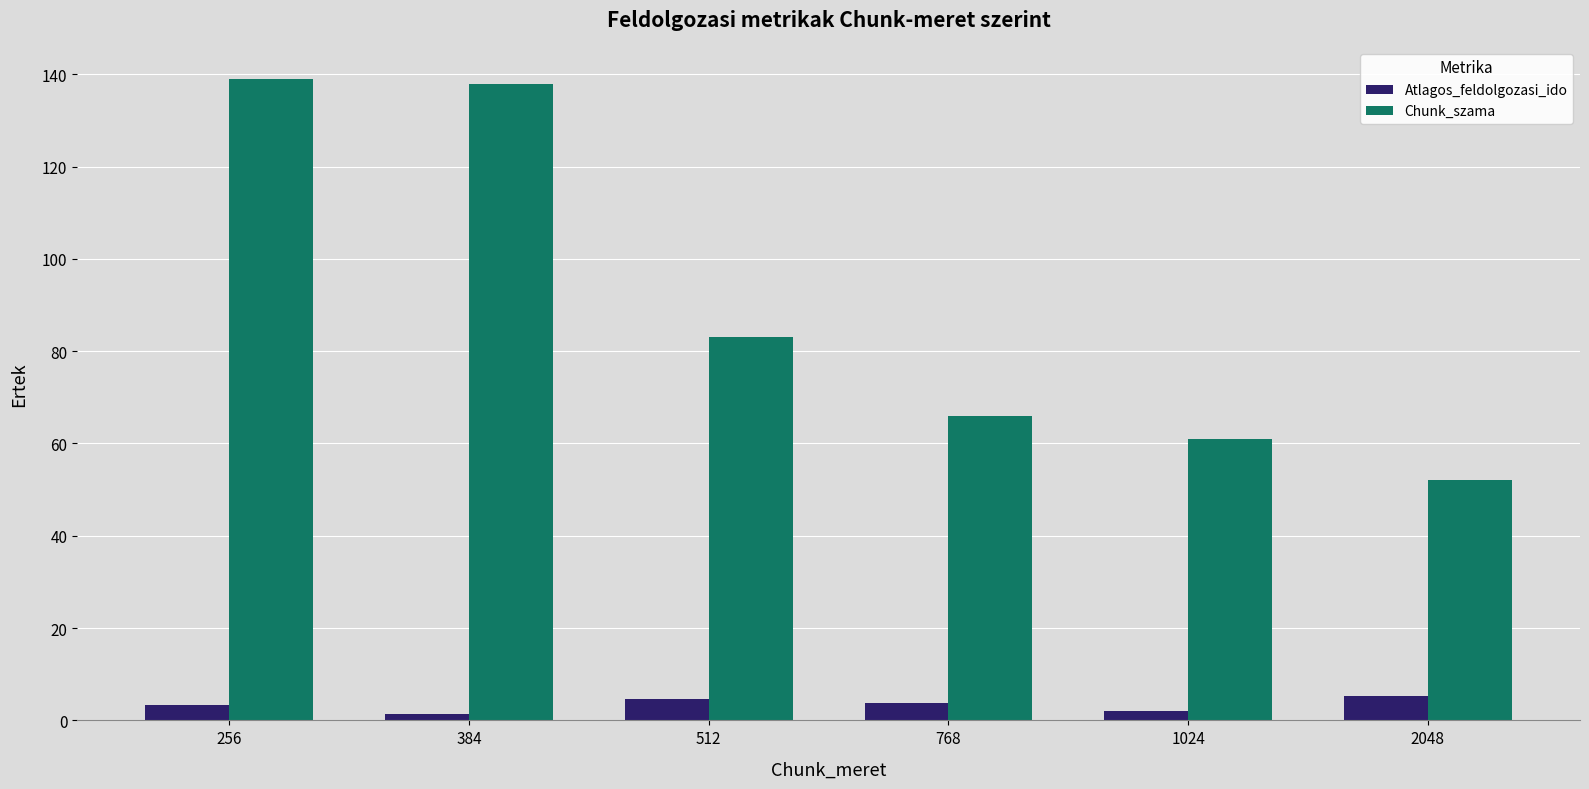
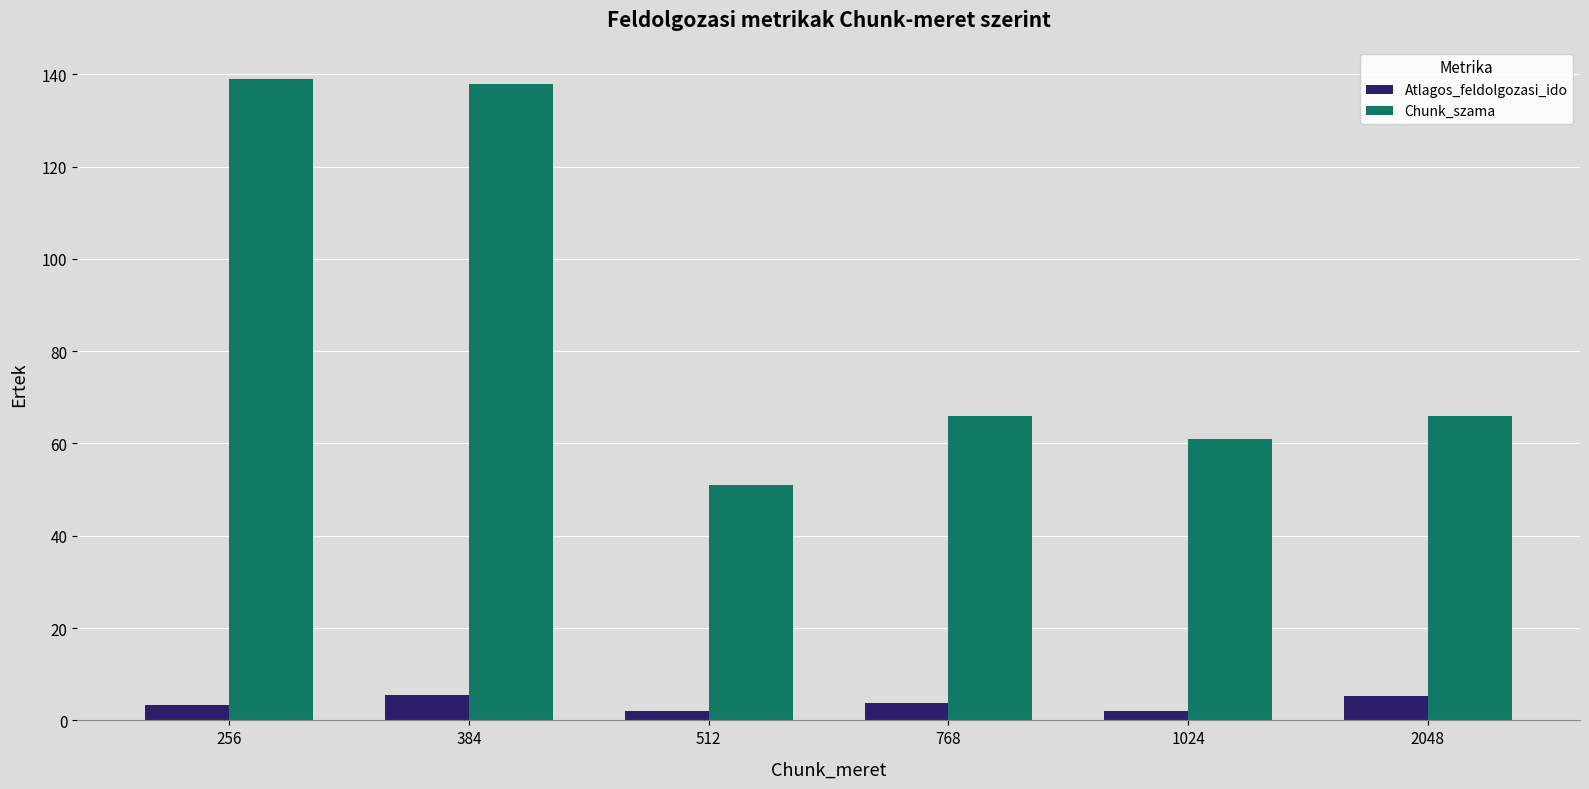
Atlagos_feldolgozasi_ido, 384: 1 -> 6
Atlagos_feldolgozasi_ido, 512: 5 -> 2
Chunk_szama, 512: 83 -> 51
Chunk_szama, 2048: 52 -> 66
